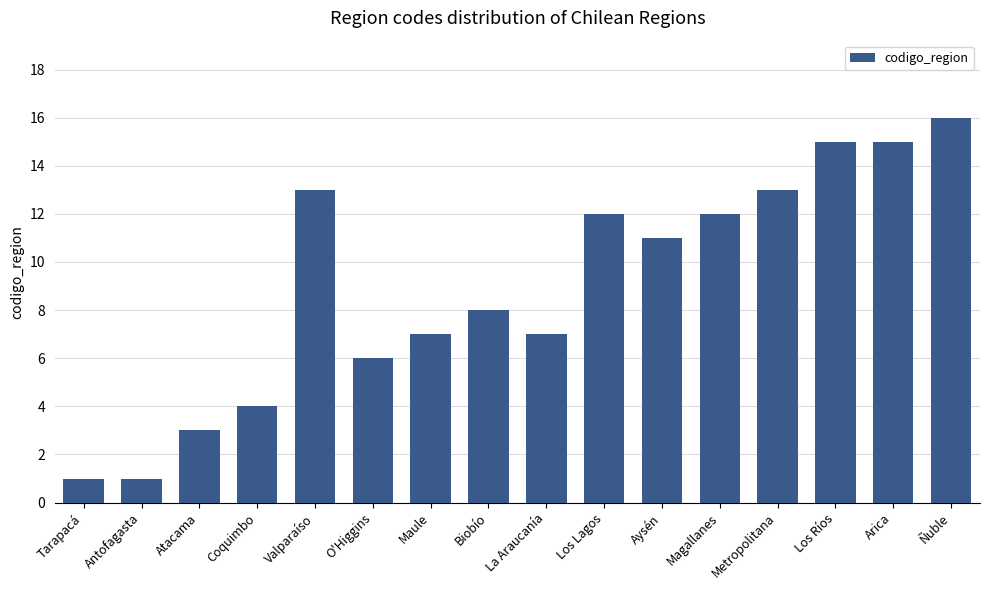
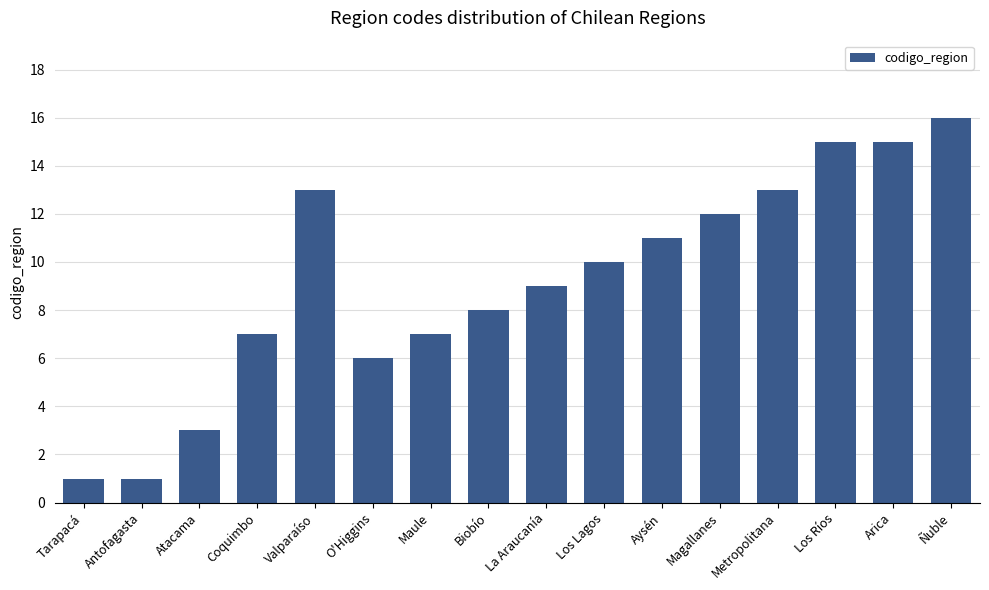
Coquimbo: 4 -> 7
La Araucanía: 7 -> 9
Los Lagos: 12 -> 10
